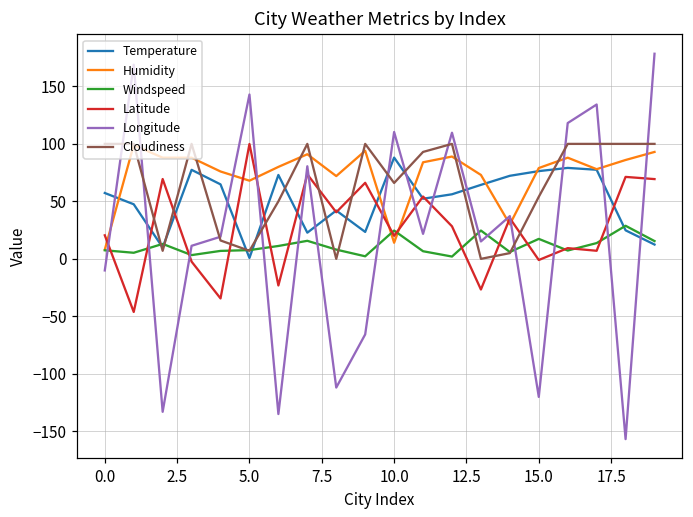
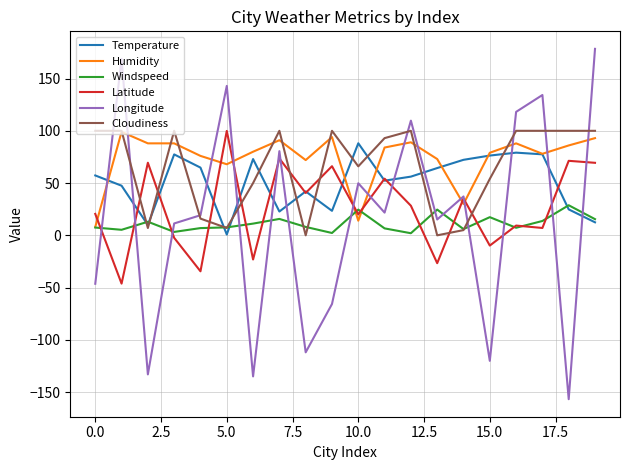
Longitude, 0.0: -10 -> -46
Longitude, 10.0: 110 -> 50
Latitude, 15.0: -1 -> -10
